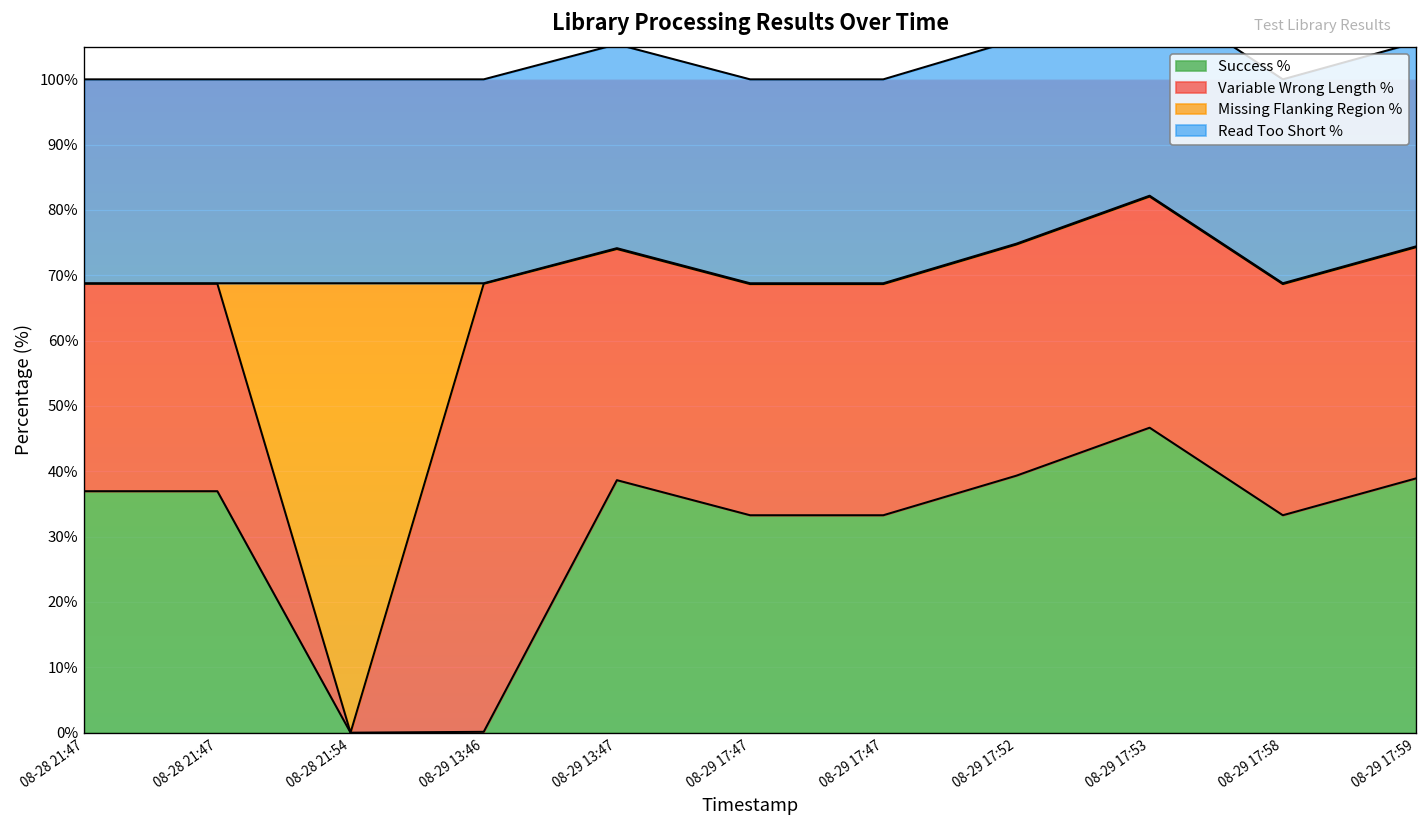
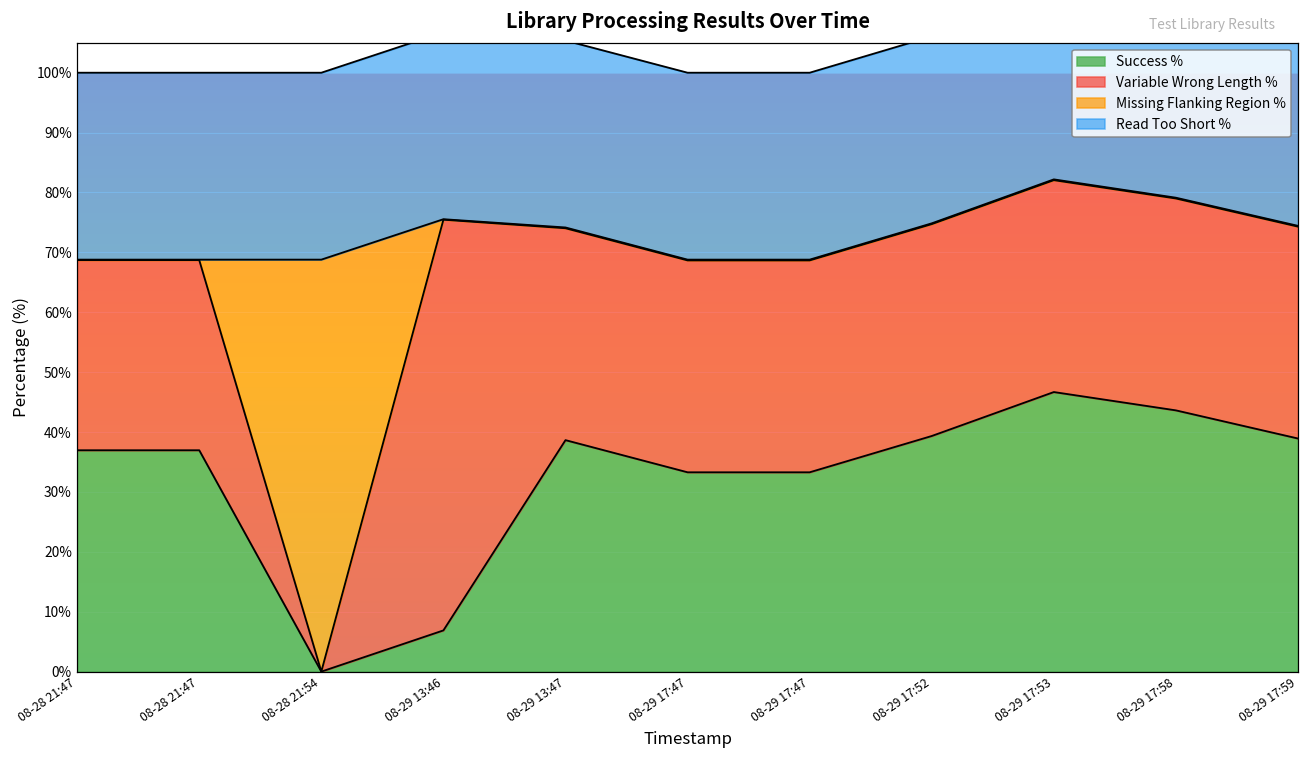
Success %, 08-29 13:46: 0% -> 7%
Success %, 08-29 17:58: 33% -> 44%
